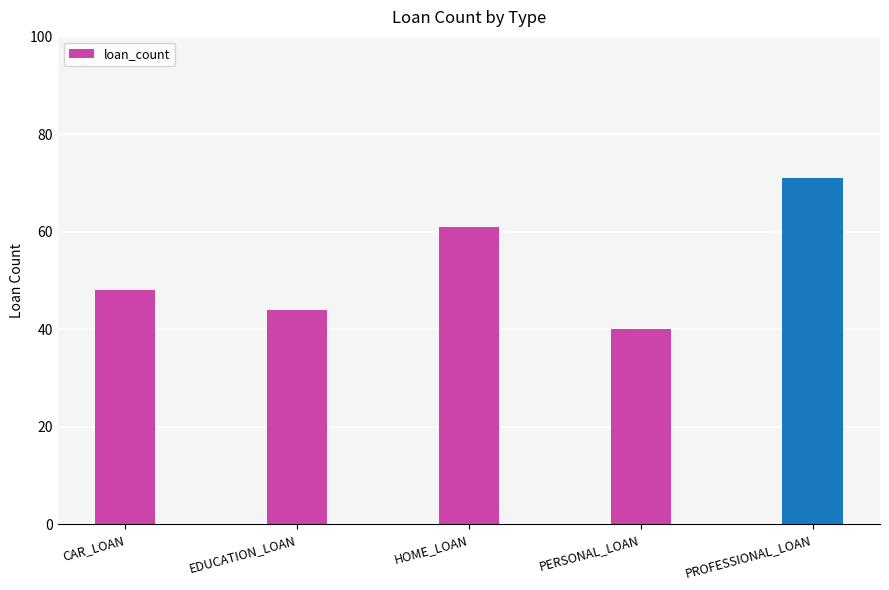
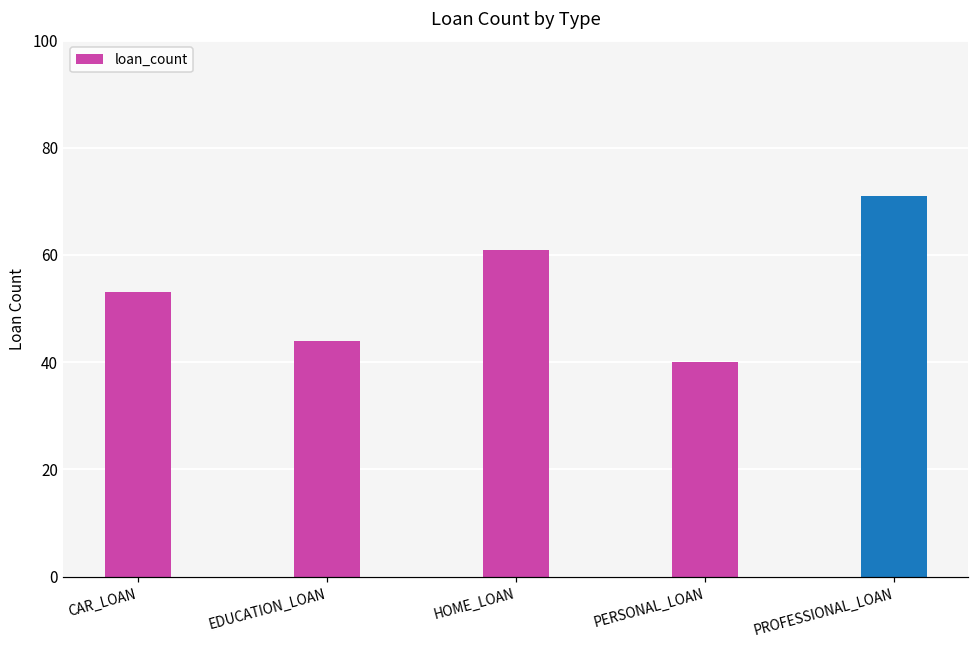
CAR_LOAN: 48 -> 53
